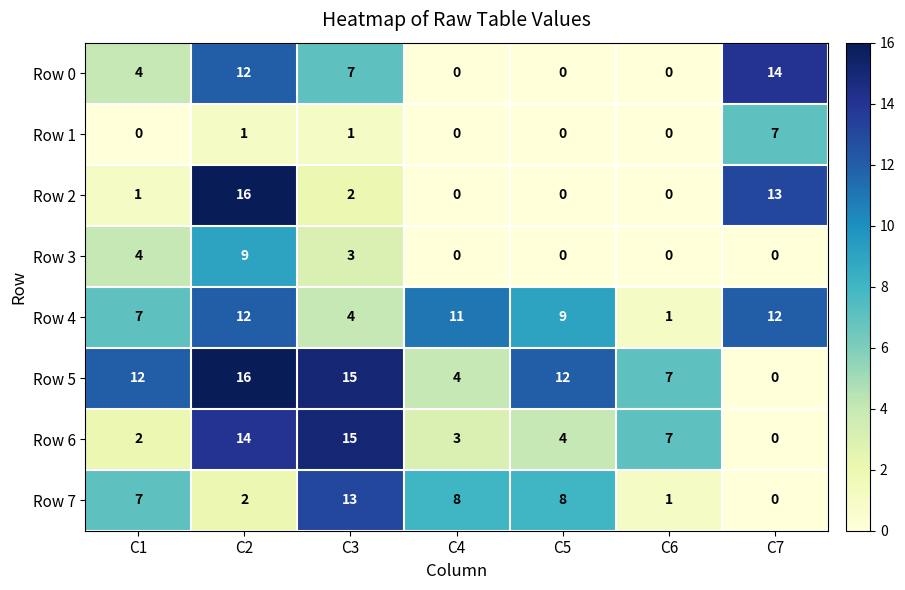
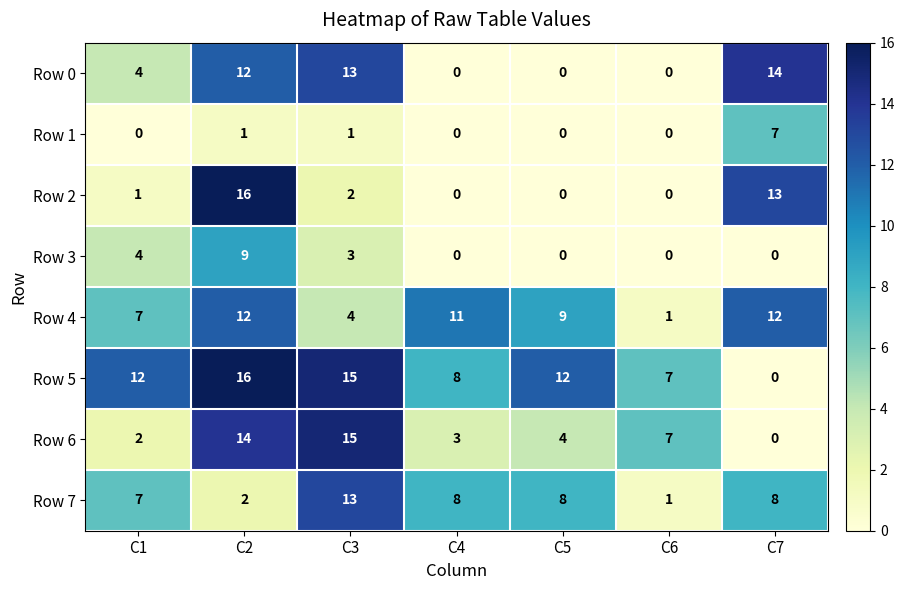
Row 0, C3: 7 -> 13
Row 5, C4: 4 -> 8
Row 7, C7: 0 -> 8
